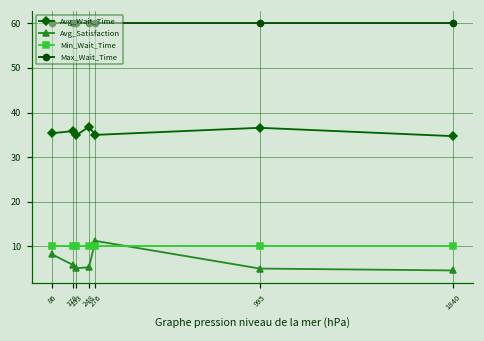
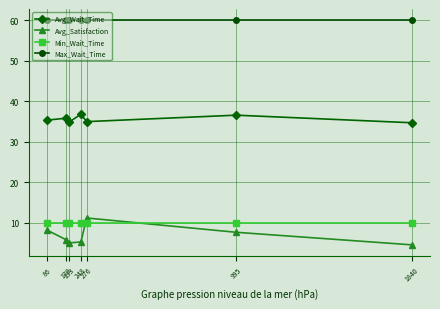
Avg_Satisfaction, 995: 5 -> 8
